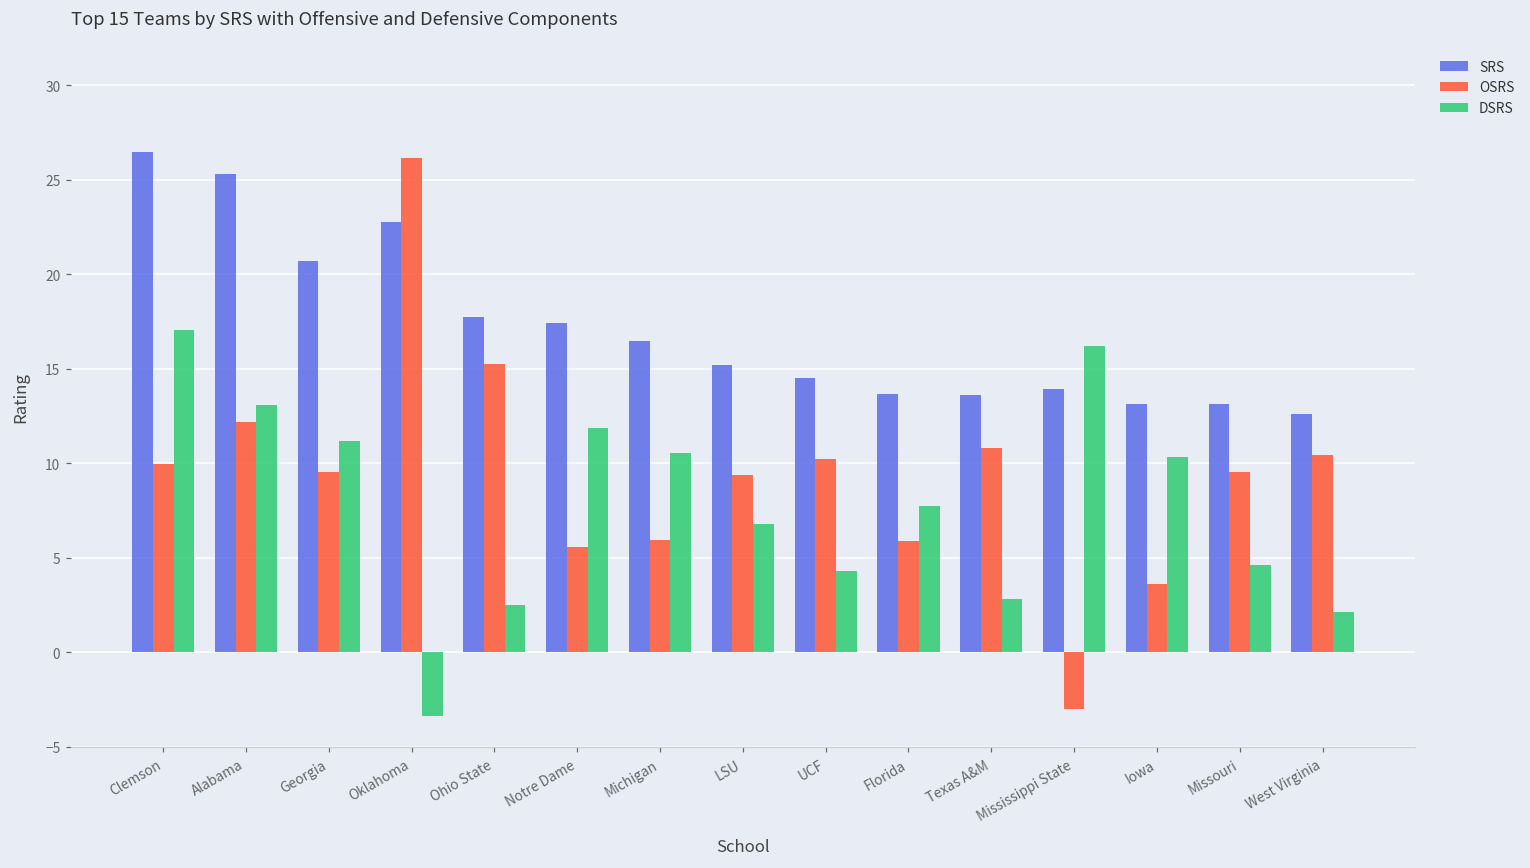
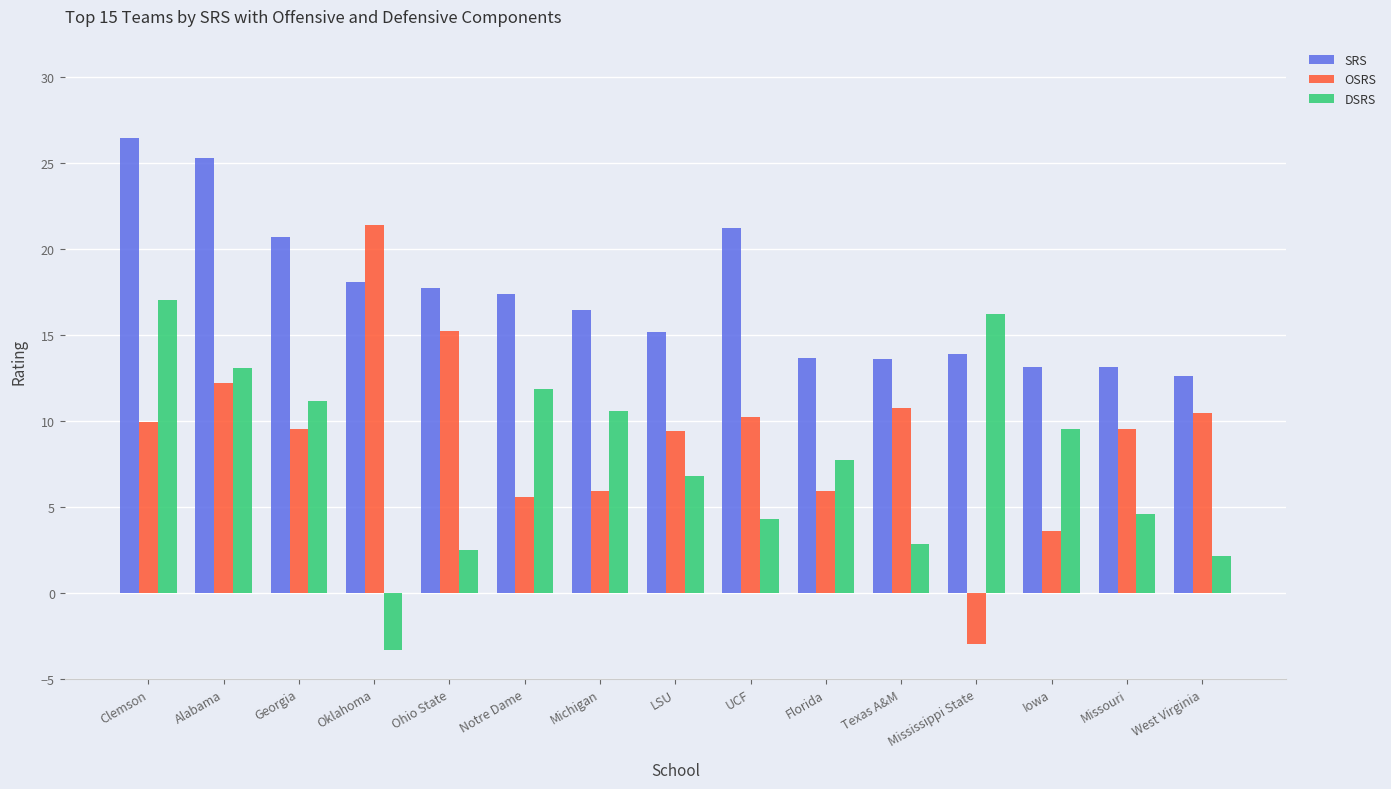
SRS, Oklahoma: 22.7 -> 18.1
OSRS, Oklahoma: 26.2 -> 21.4
SRS, UCF: 14.5 -> 21.2
DSRS, Iowa: 10.4 -> 9.5
